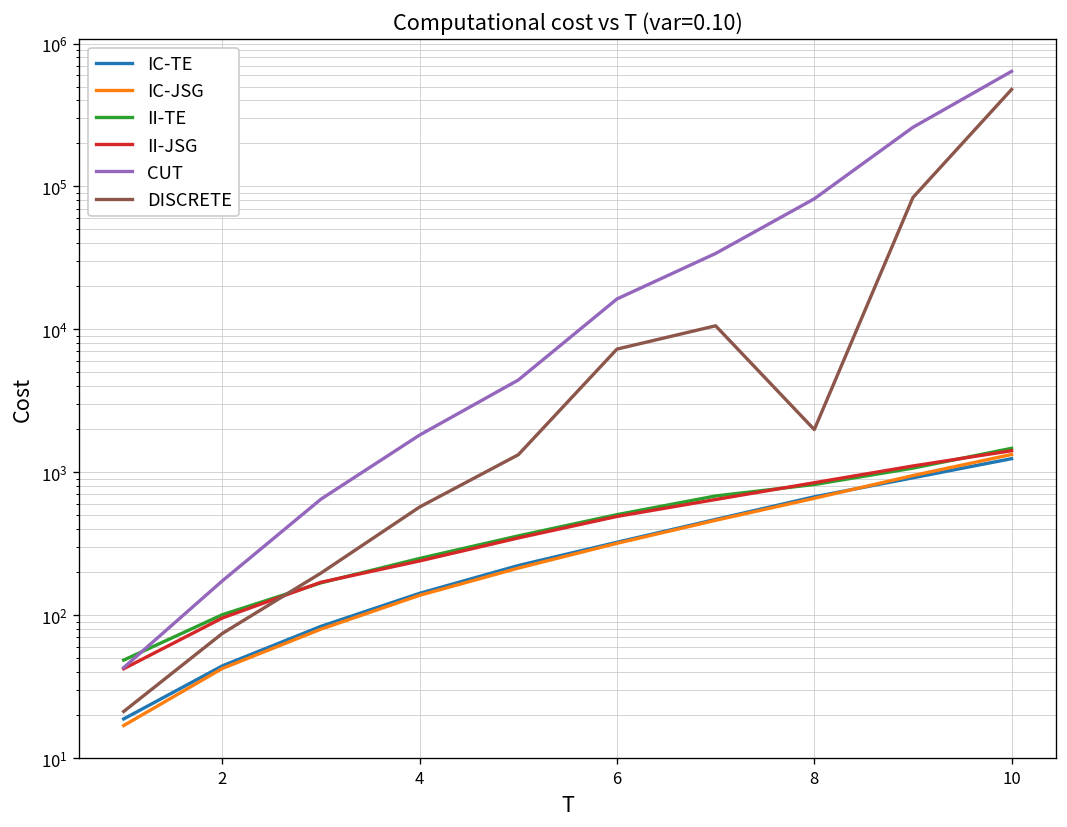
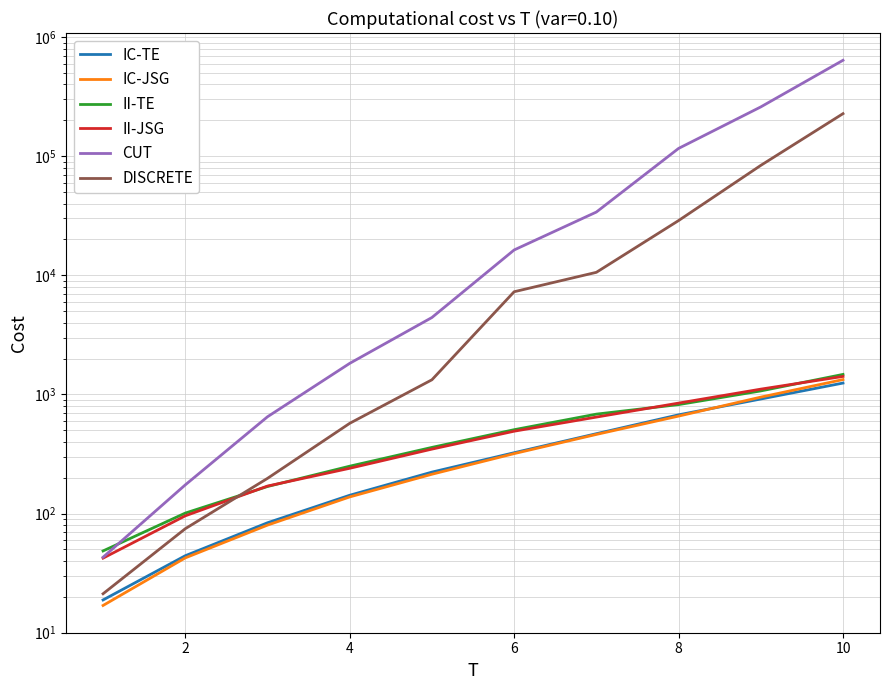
CUT, 8: 80000 -> 120000
DISCRETE, 8: 2000 -> 29000
DISCRETE, 10: 480000 -> 230000
